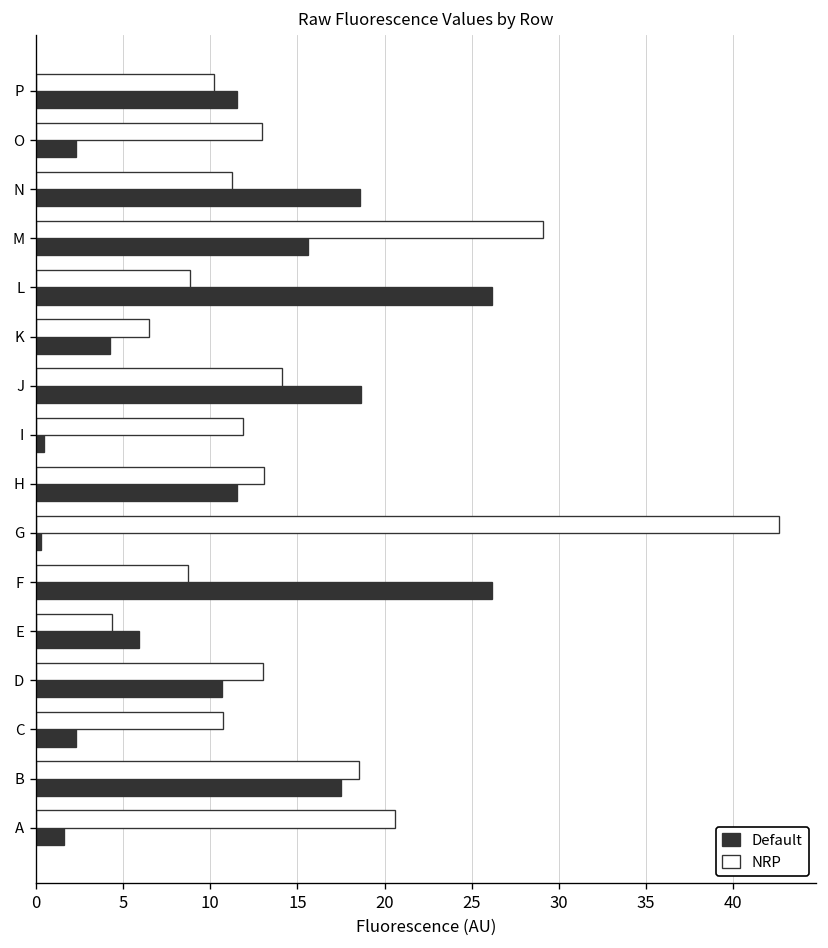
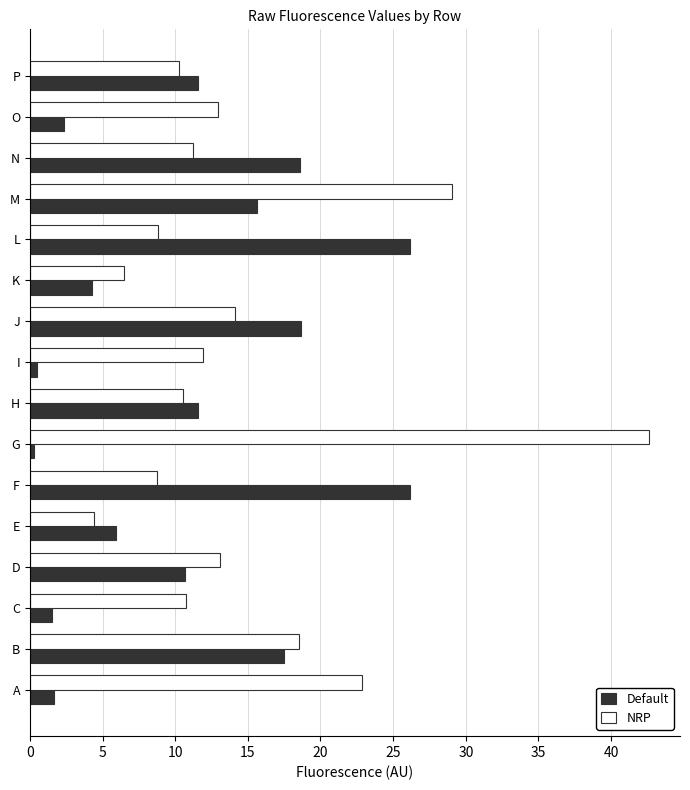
NRP, H: 13.1 -> 10.5
Default, C: 2.3 -> 1.5
NRP, A: 20.6 -> 22.9
